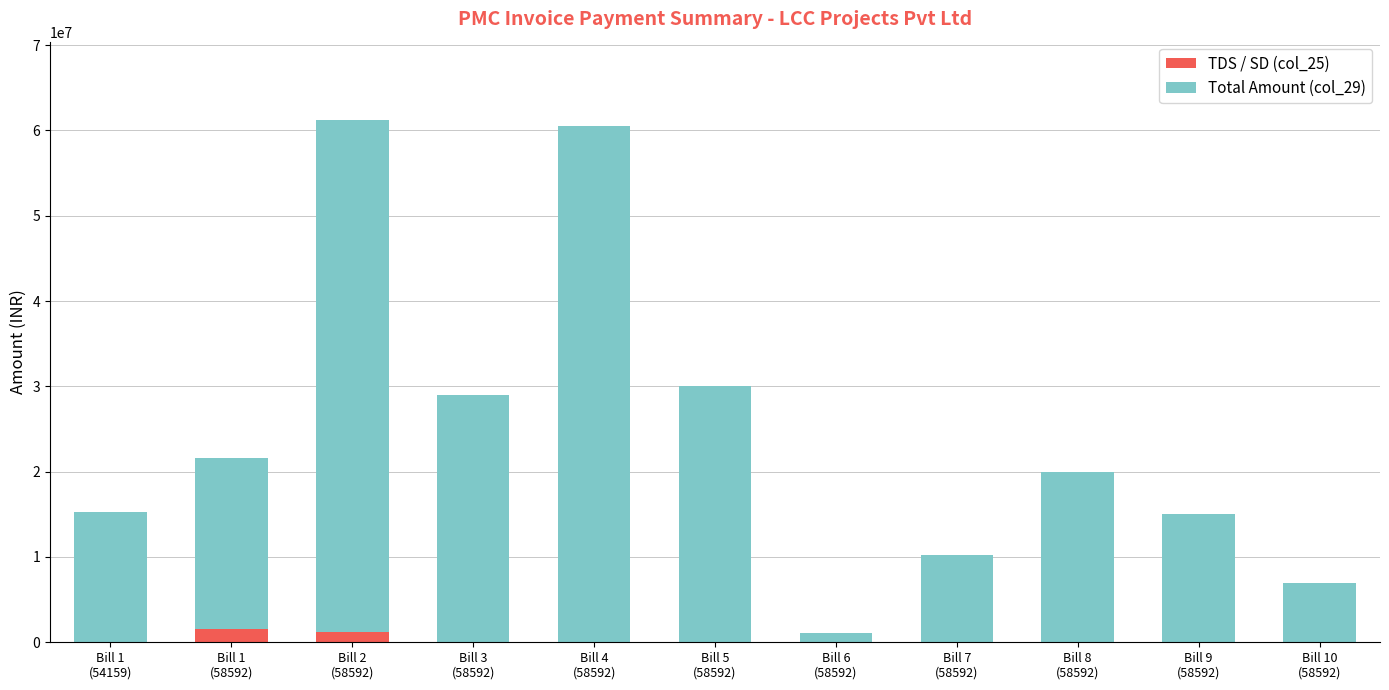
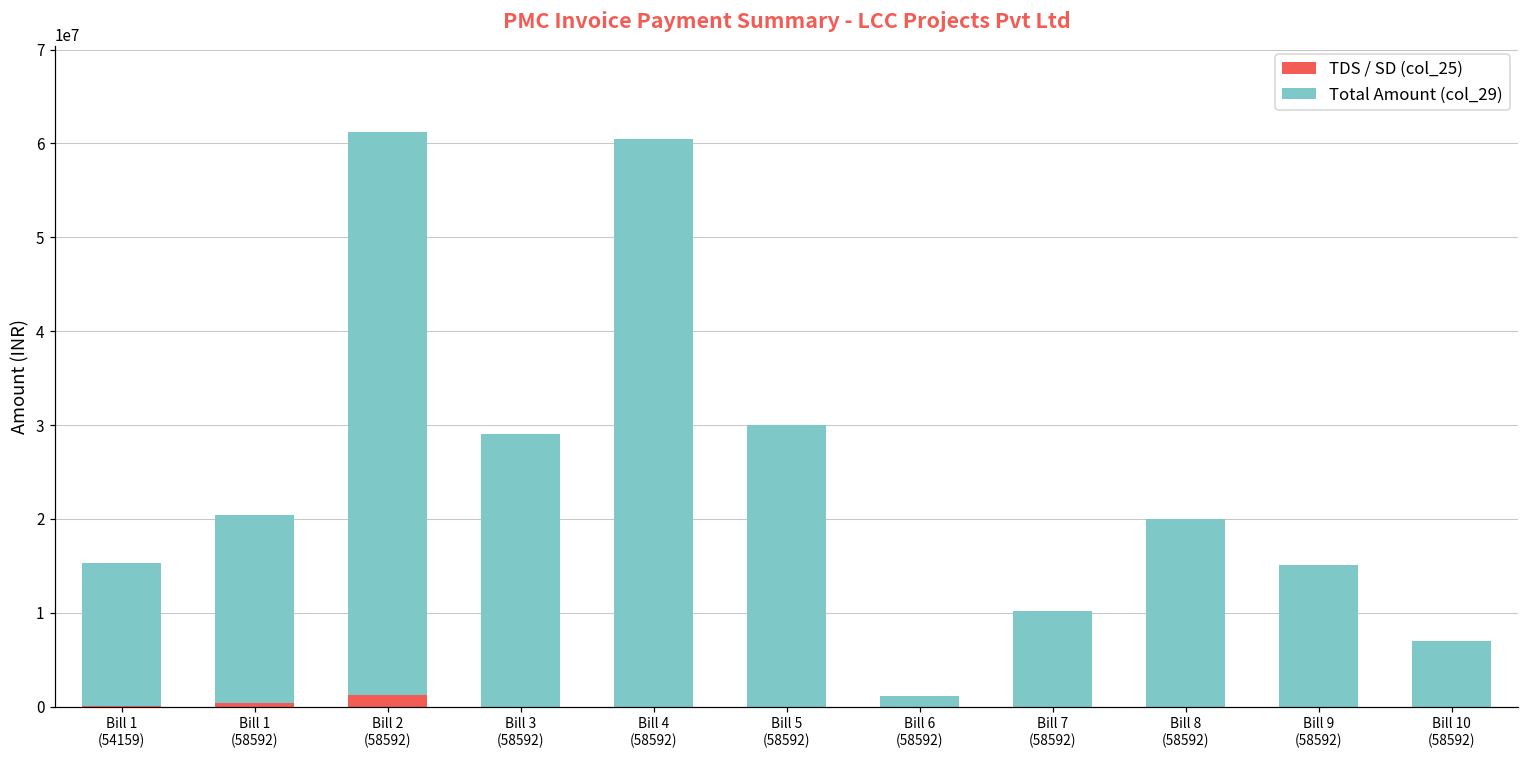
TDS / SD (col_25), Bill 1 (58592): 2000000 -> 0
